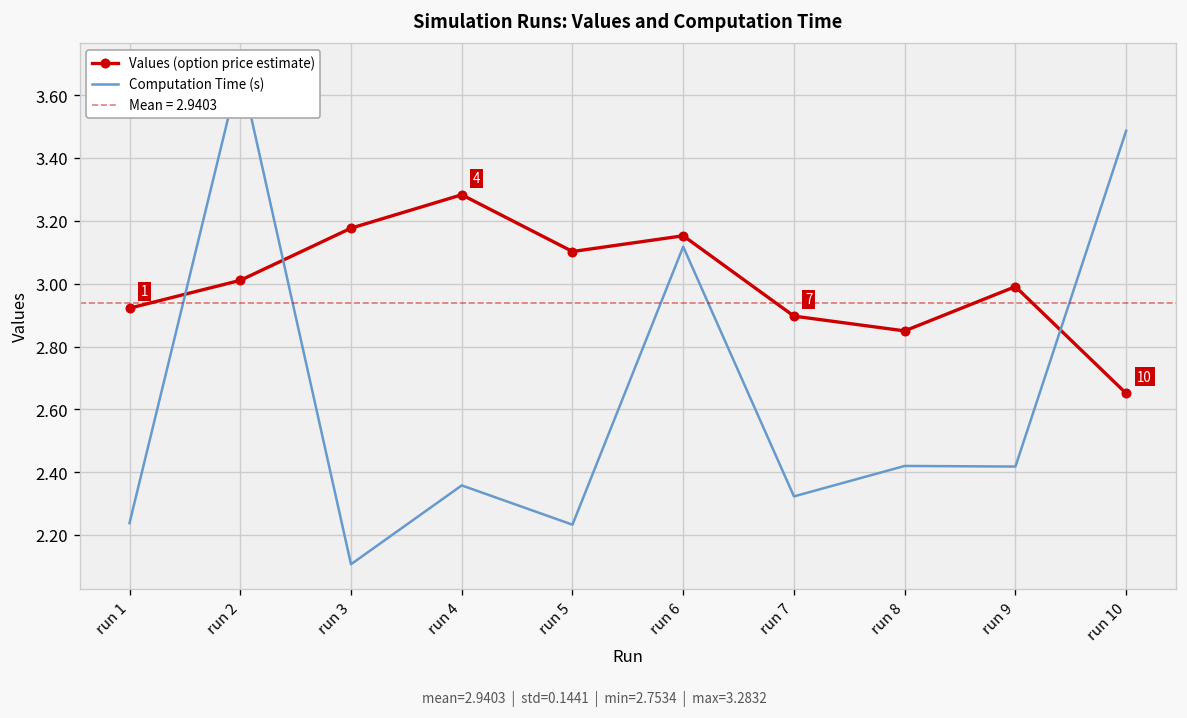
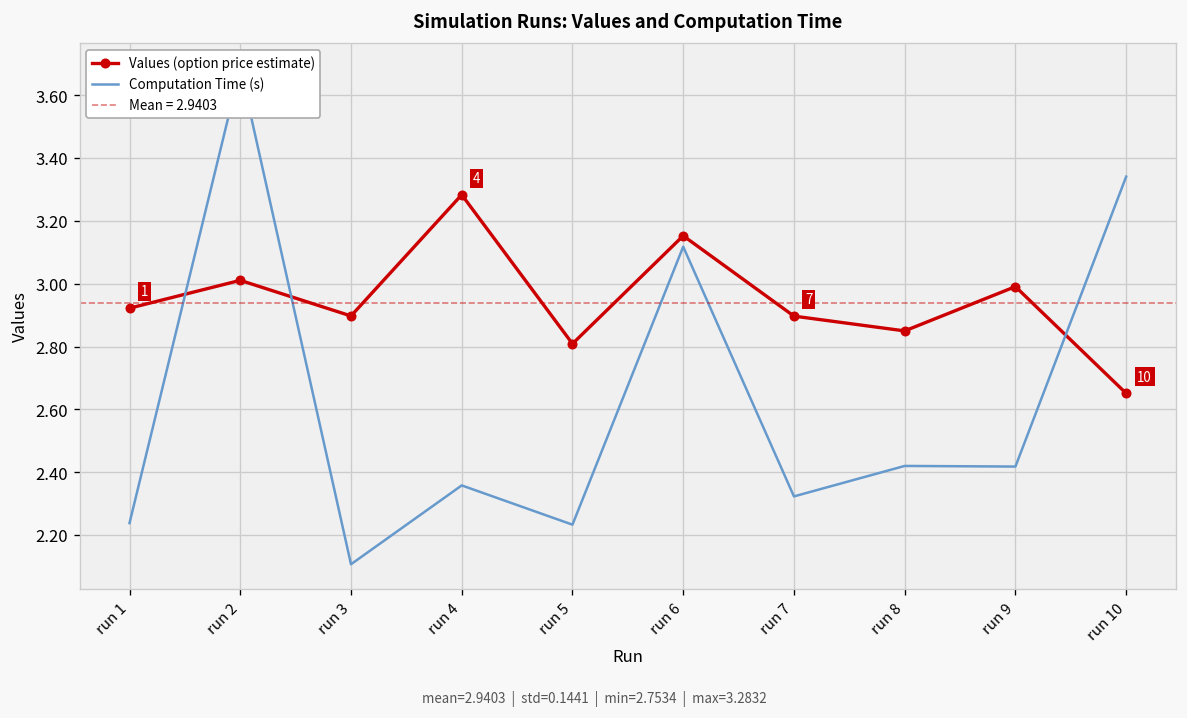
Values (option price estimate), run 3: 3.18 -> 2.90
Values (option price estimate), run 5: 3.10 -> 2.81
Computation Time (s), run 10: 3.49 -> 3.34
